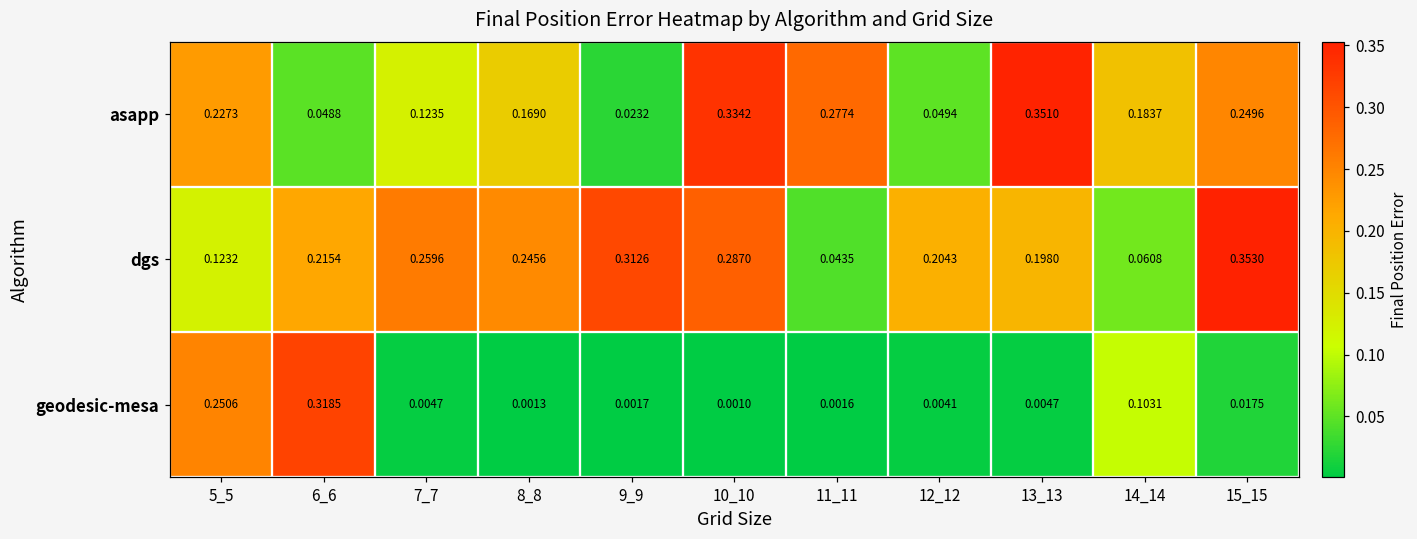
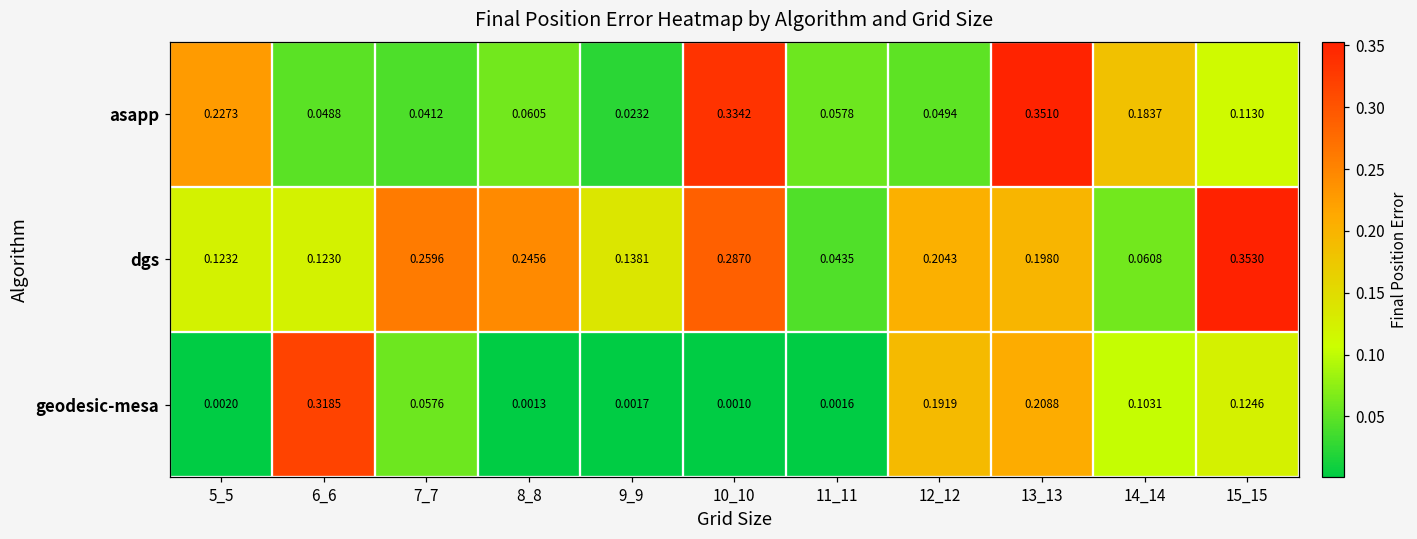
asapp, 7_7: 0.1235 -> 0.0412
asapp, 8_8: 0.1690 -> 0.0605
asapp, 11_11: 0.2774 -> 0.0578
asapp, 15_15: 0.2496 -> 0.1130
dgs, 6_6: 0.2154 -> 0.1230
dgs, 9_9: 0.3126 -> 0.1381
geodesic-mesa, 5_5: 0.2506 -> 0.0020
geodesic-mesa, 7_7: 0.0047 -> 0.0576
geodesic-mesa, 12_12: 0.0041 -> 0.1919
geodesic-mesa, 13_13: 0.0047 -> 0.2088
geodesic-mesa, 15_15: 0.0175 -> 0.1246
